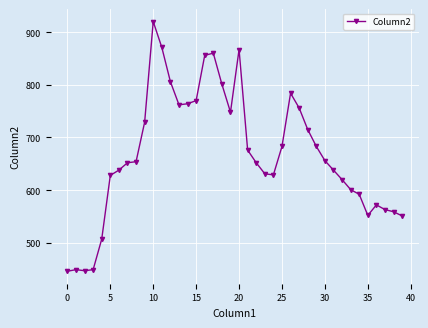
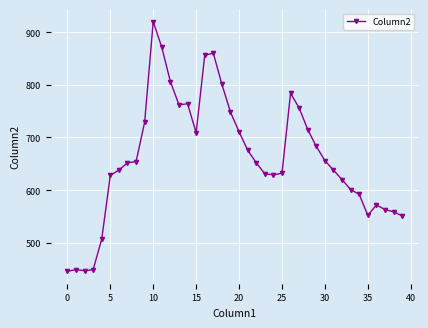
15: 770 -> 710
20: 870 -> 710
25: 680 -> 630
